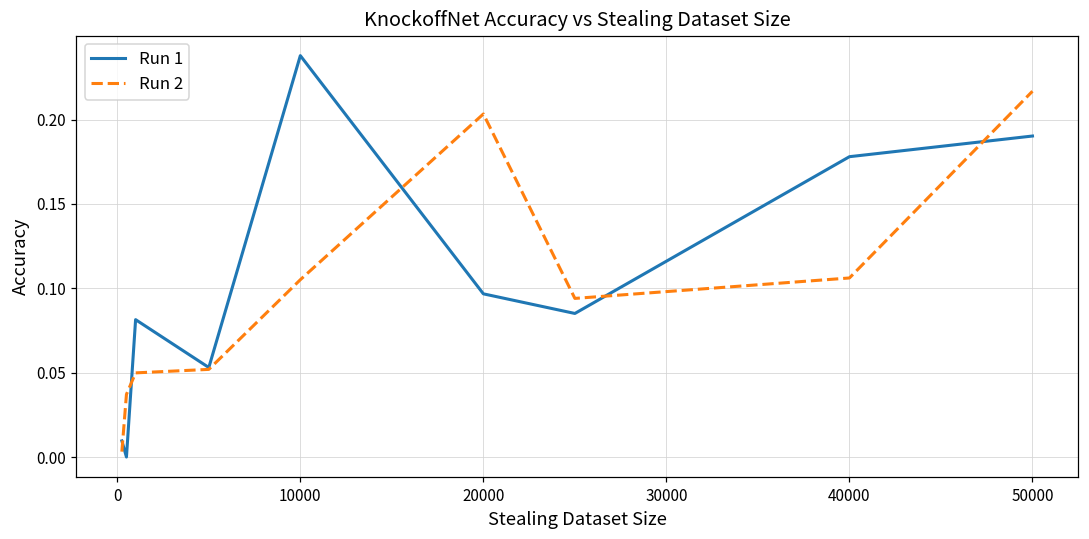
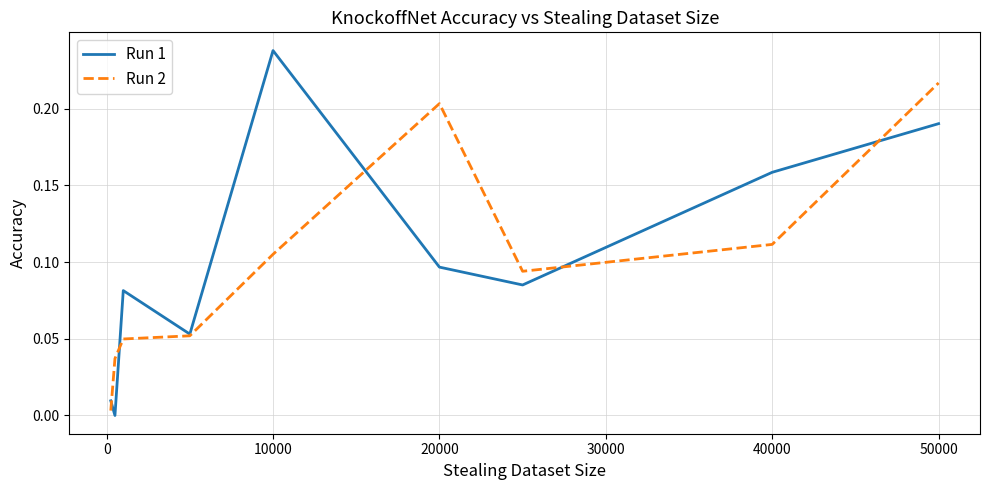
Run 1, 40000: 0.178 -> 0.159
Run 2, 40000: 0.106 -> 0.112
